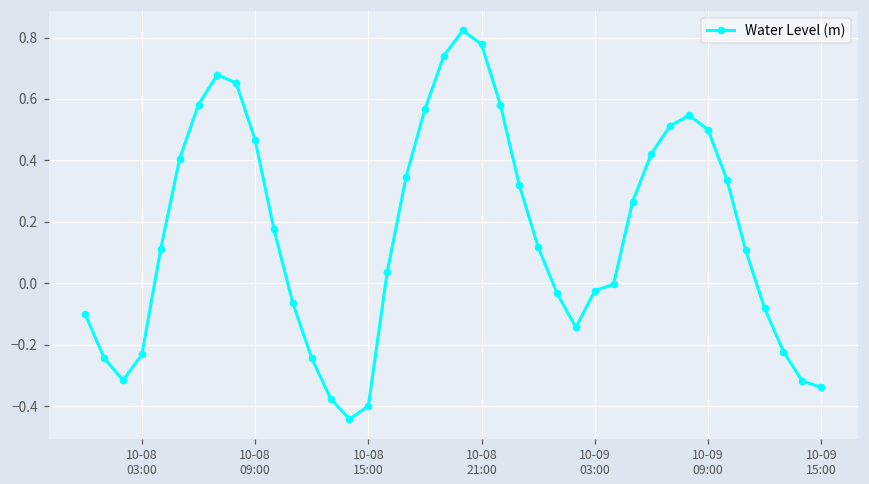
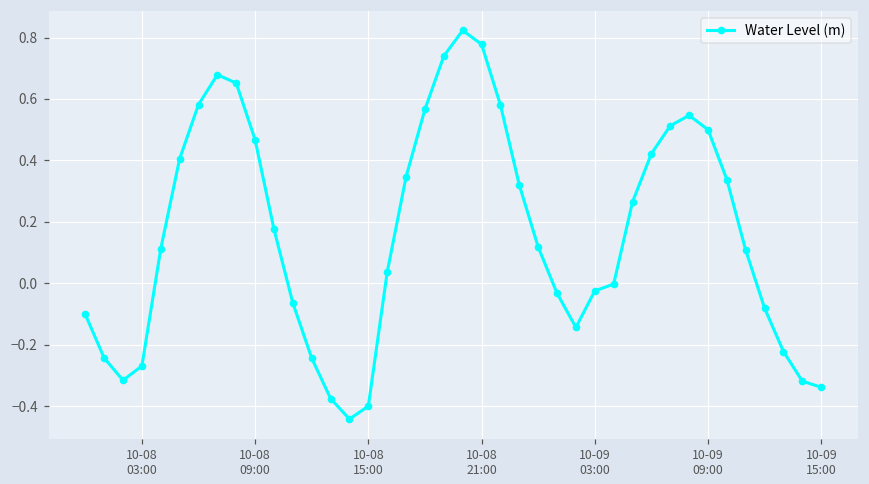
10-08 03:00: -0.23 -> -0.27
